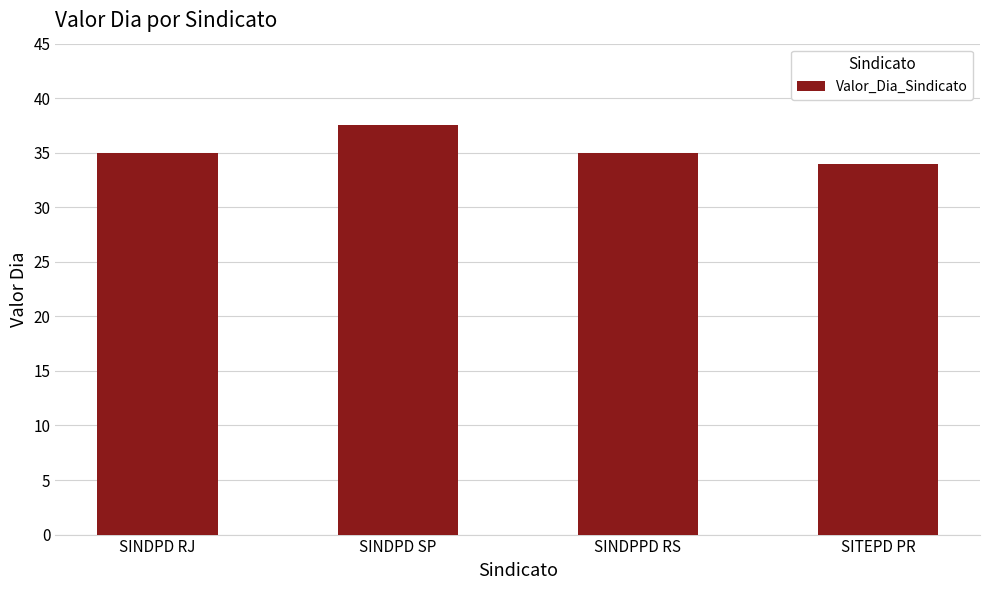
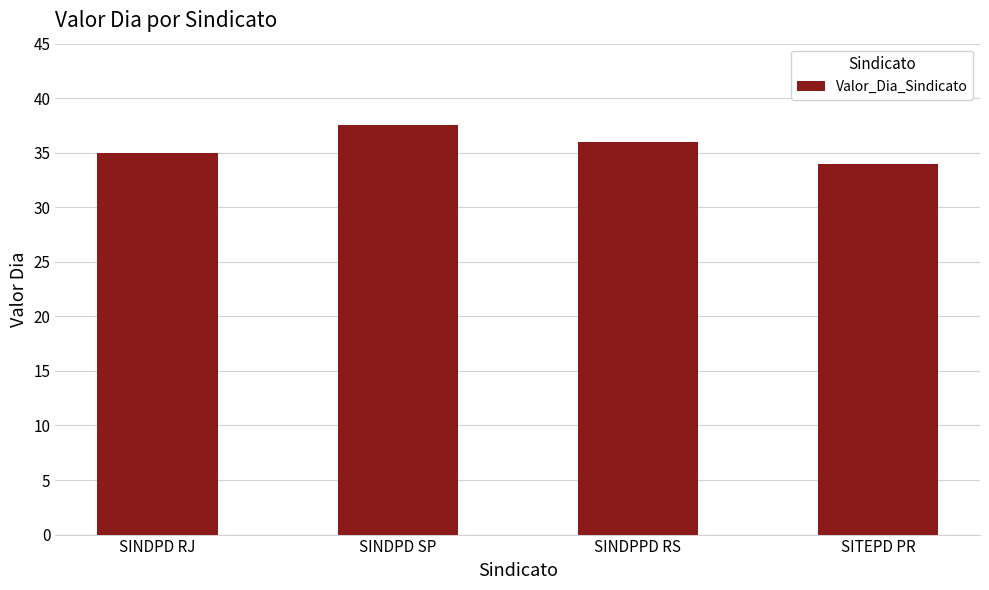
SINDPPD RS: 35 -> 36
